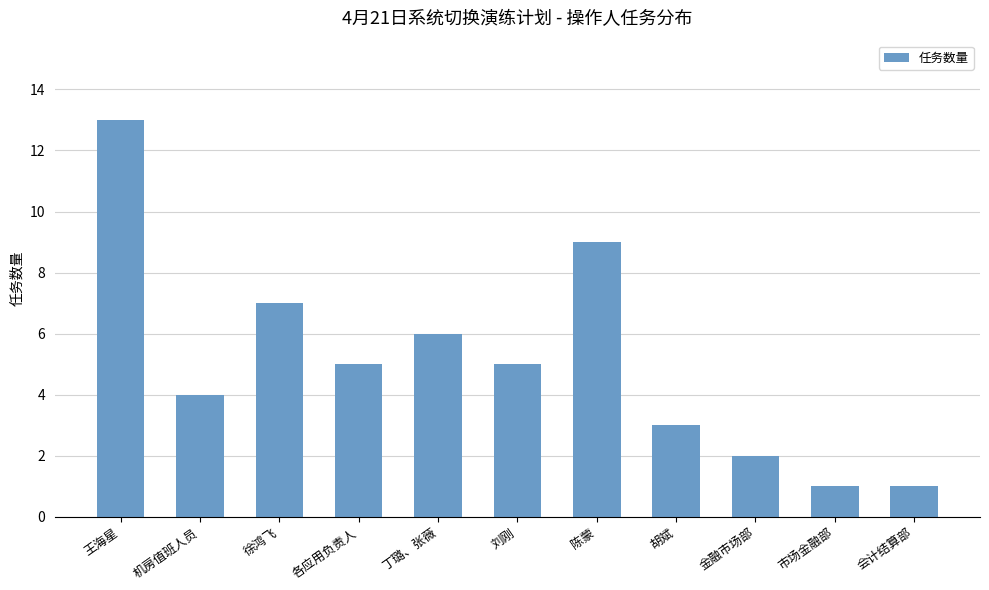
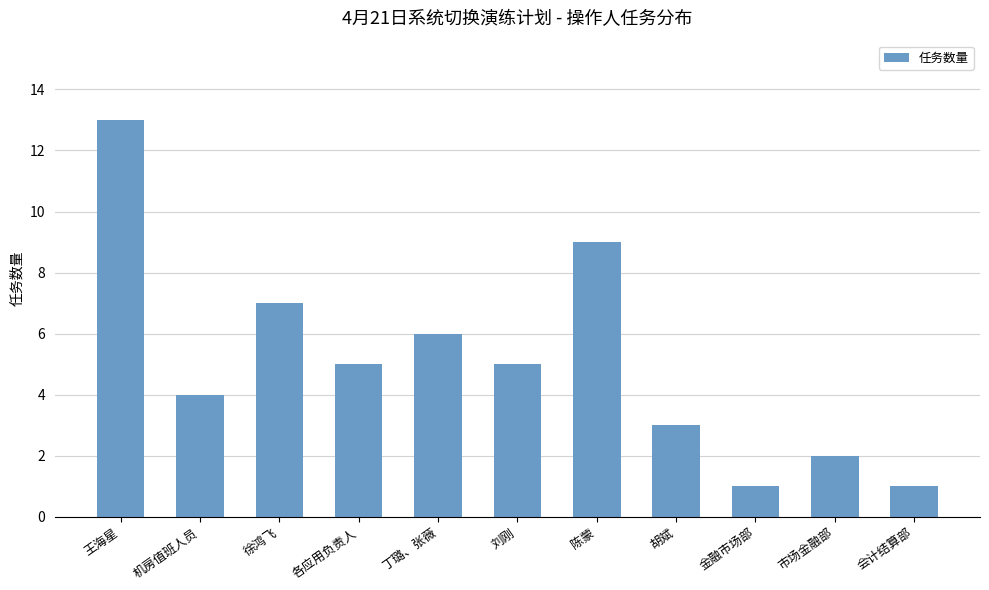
金融市场部: 2 -> 1
市场金融部: 1 -> 2
